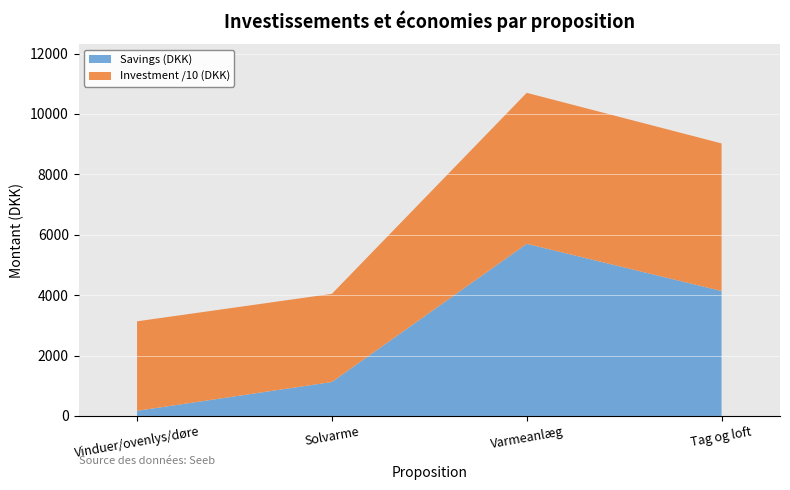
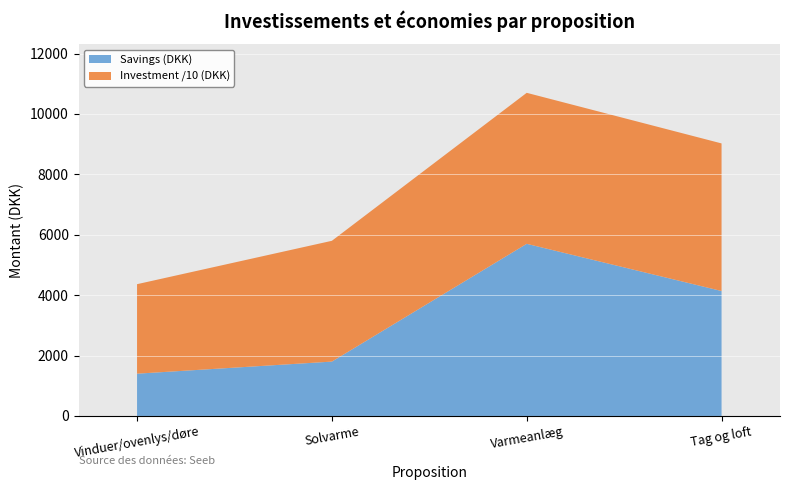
Savings (DKK), Vinduer/ovenlys/døre: 200 -> 1400
Savings (DKK), Solvarme: 1100 -> 1800
Investment /10 (DKK), Solvarme: 2900 -> 4000
